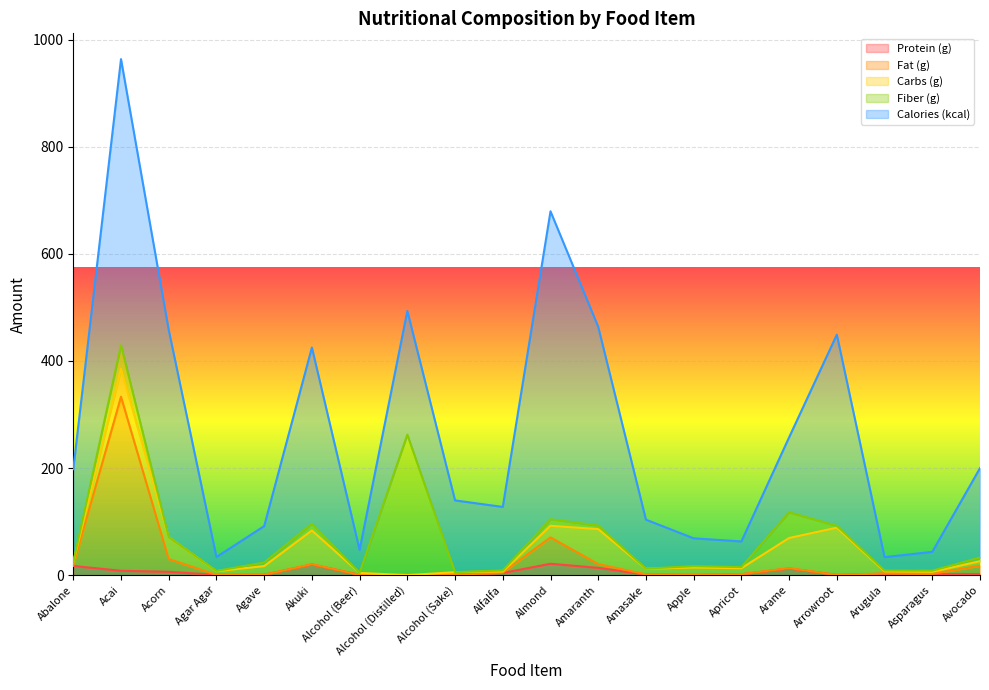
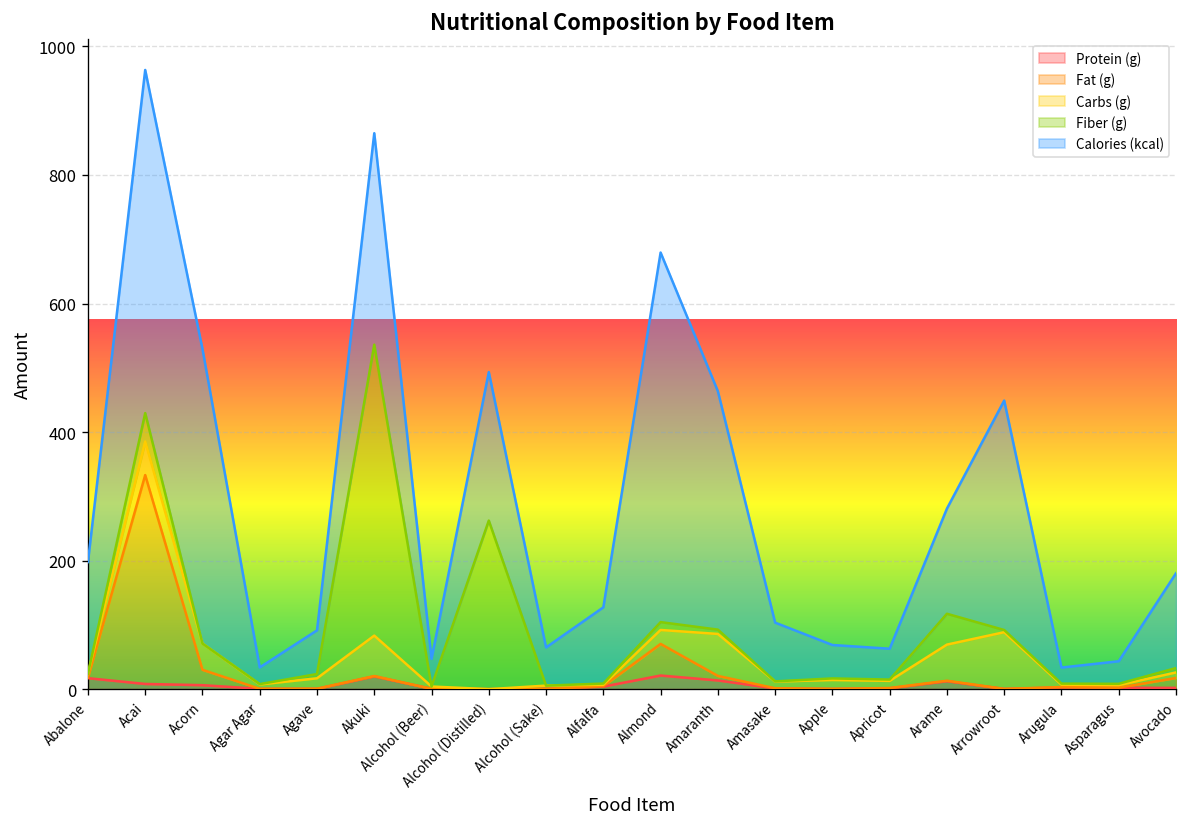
Calories (kcal), Acorn: 390 -> 460
Fiber (g), Akuki: 10 -> 450
Calories (kcal), Alcohol (Sake): 130 -> 60
Calories (kcal), Arame: 140 -> 160
Calories (kcal), Avocado: 170 -> 150
